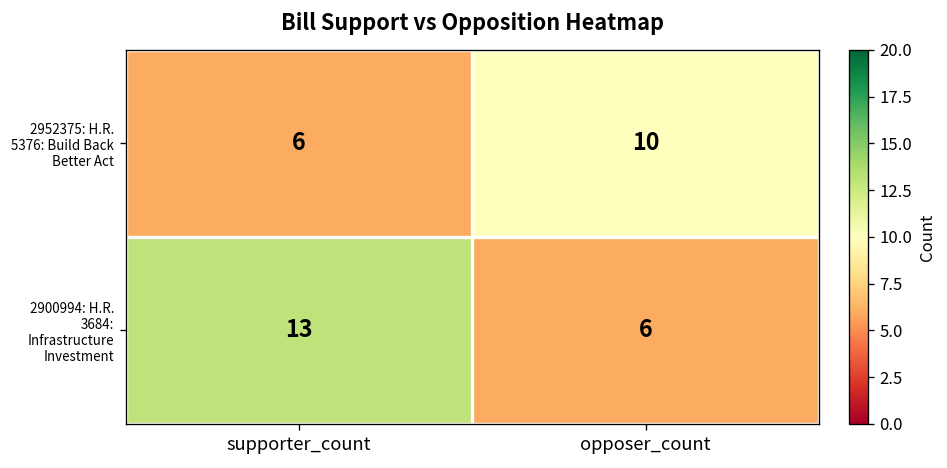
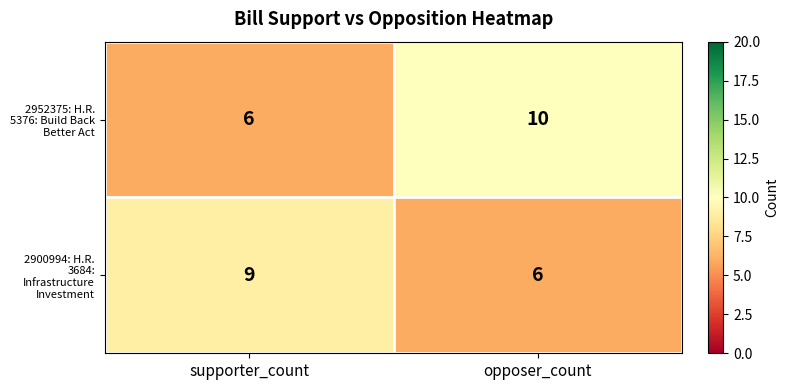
2900994: H.R. 3684: Infrastructure Investment, supporter_count: 13 -> 9
